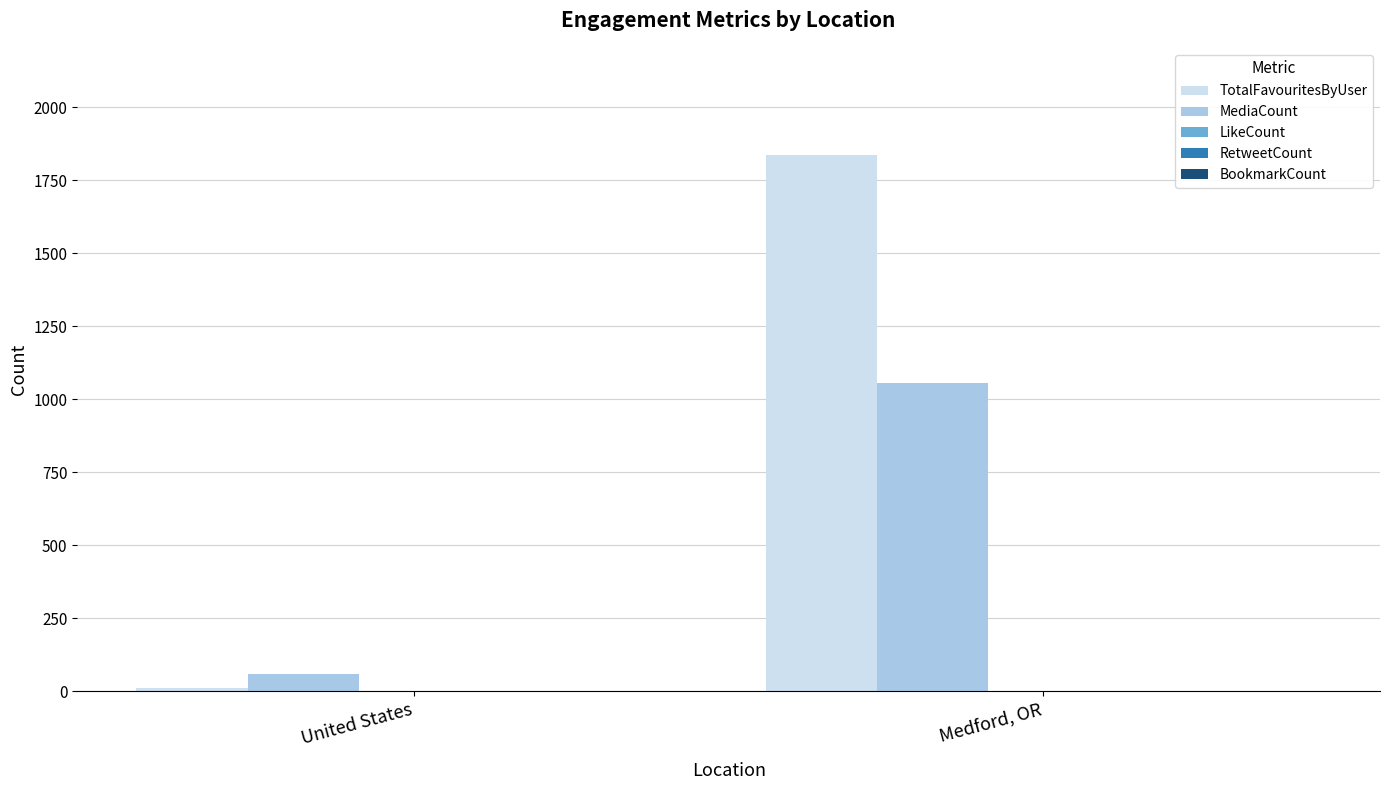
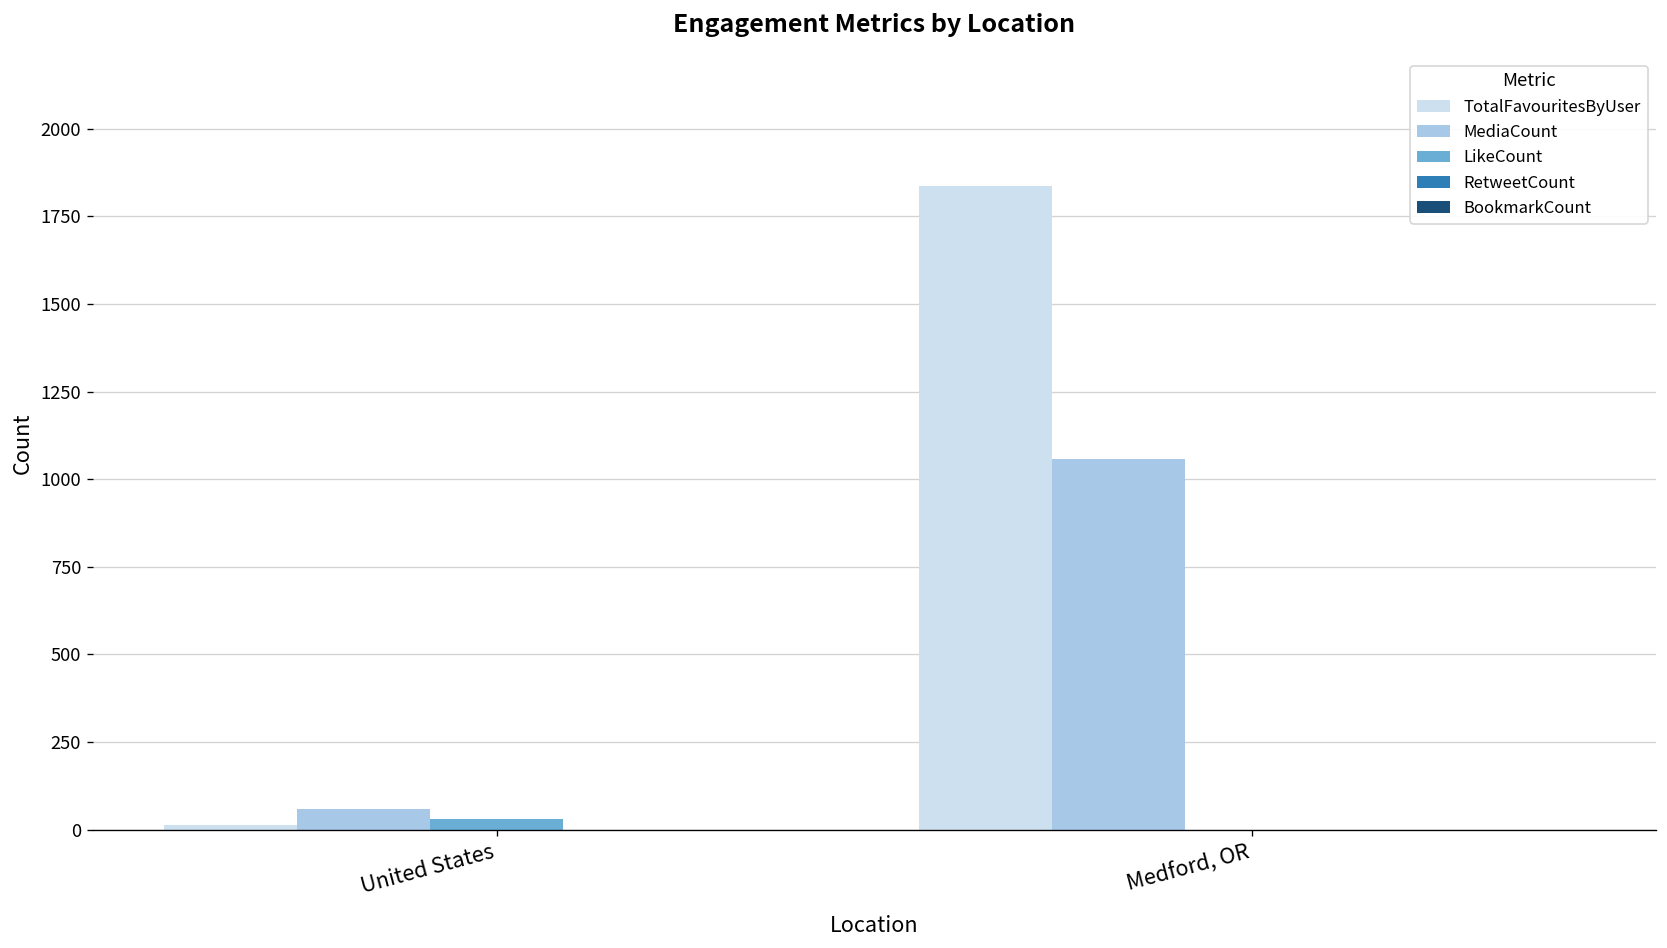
LikeCount, United States: 0 -> 30
